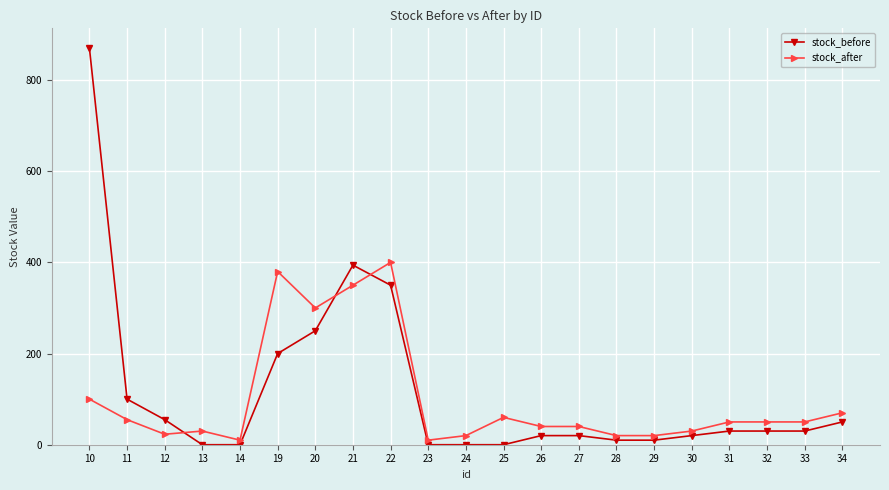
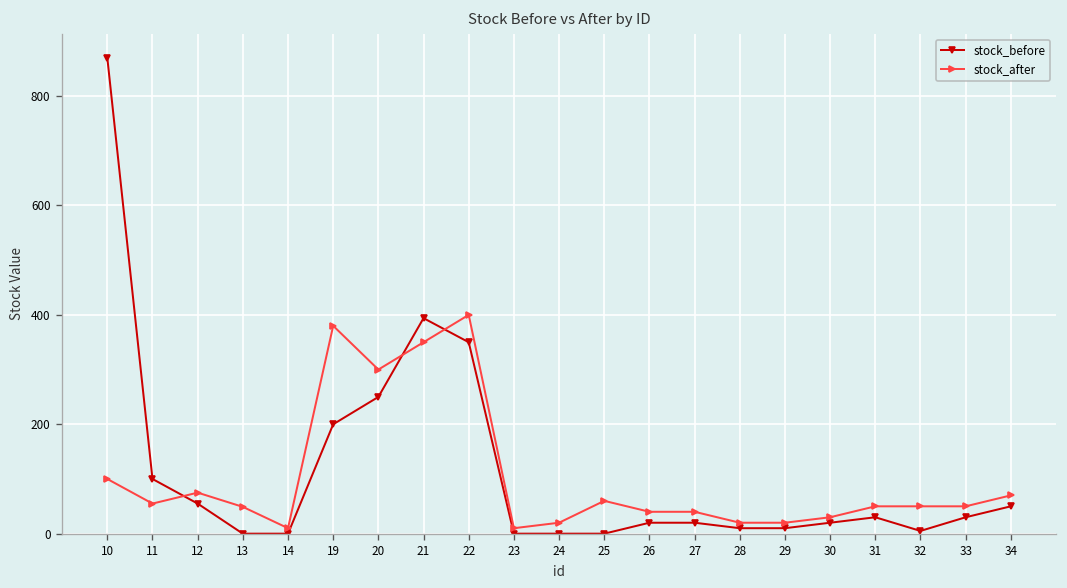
stock_after, 12: 20 -> 80
stock_after, 13: 30 -> 50
stock_before, 32: 30 -> 10
